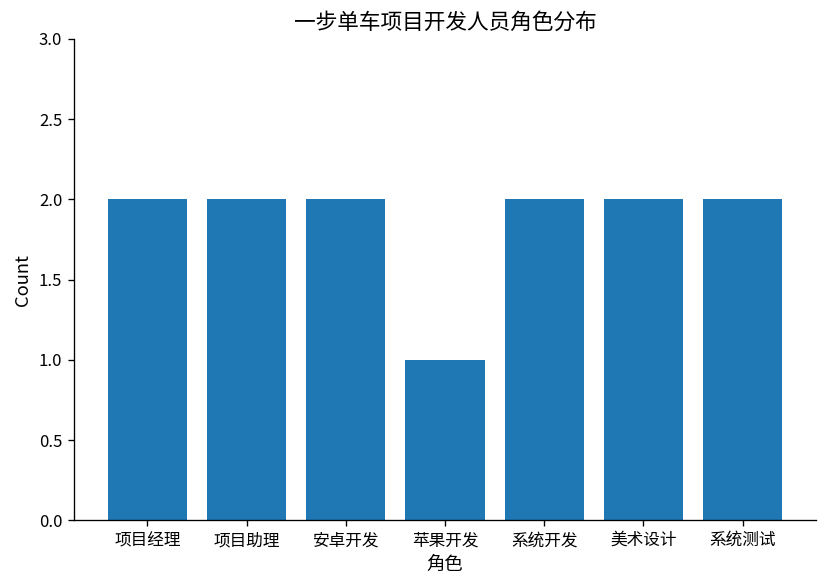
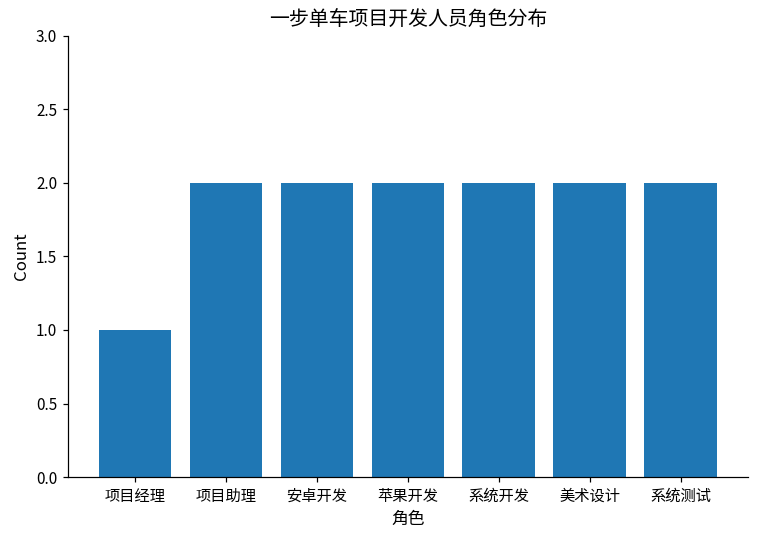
项目经理: 2 -> 1
苹果开发: 1 -> 2
